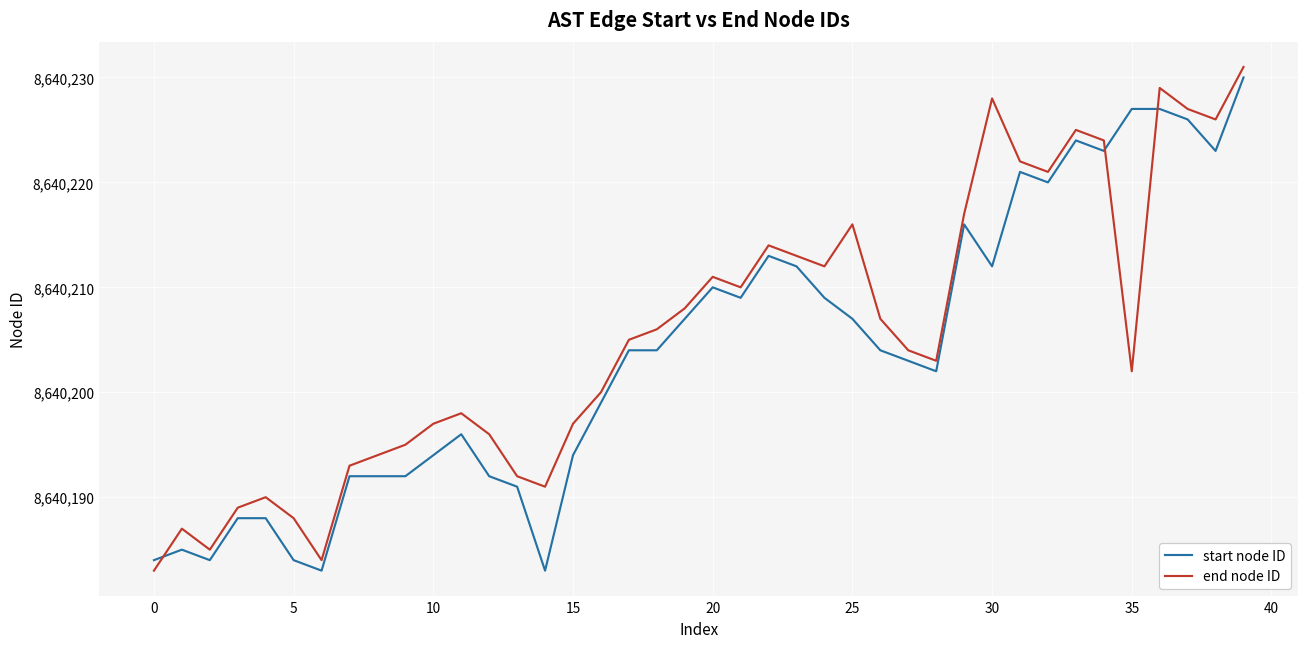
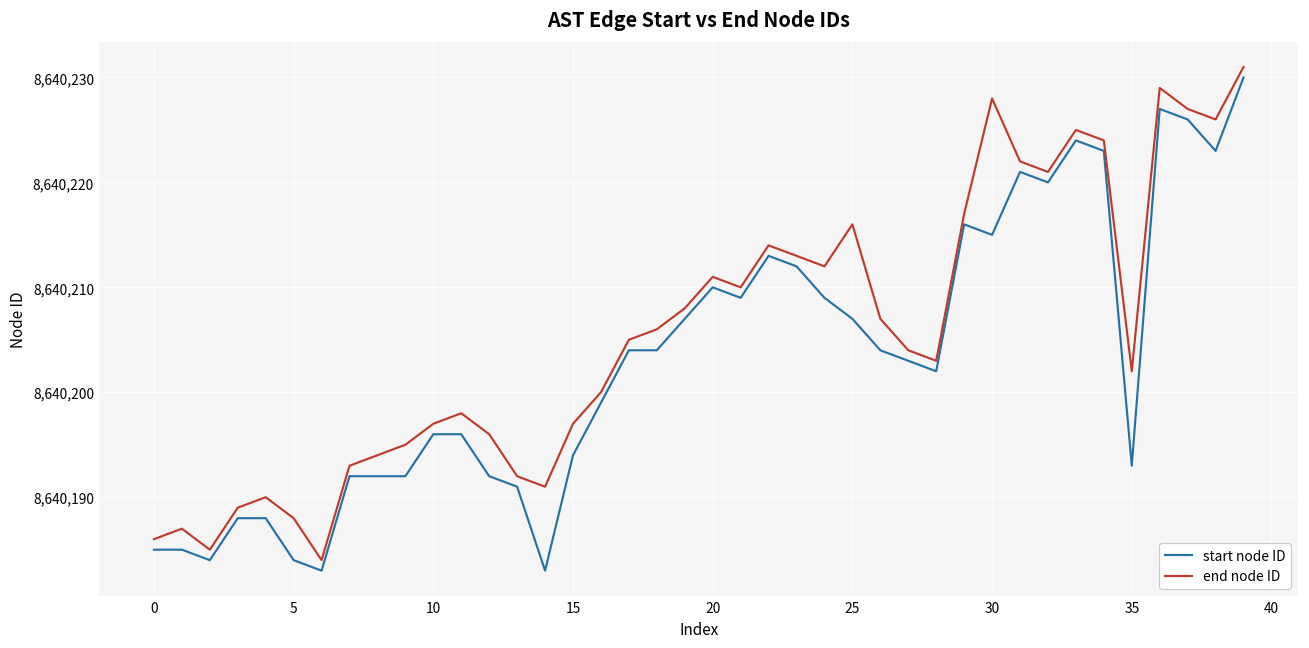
start node ID, 0: 8,640,184 -> 8,640,185
end node ID, 0: 8,640,183 -> 8,640,186
start node ID, 10: 8,640,194 -> 8,640,196
start node ID, 30: 8,640,212 -> 8,640,215
start node ID, 35: 8,640,227 -> 8,640,193
